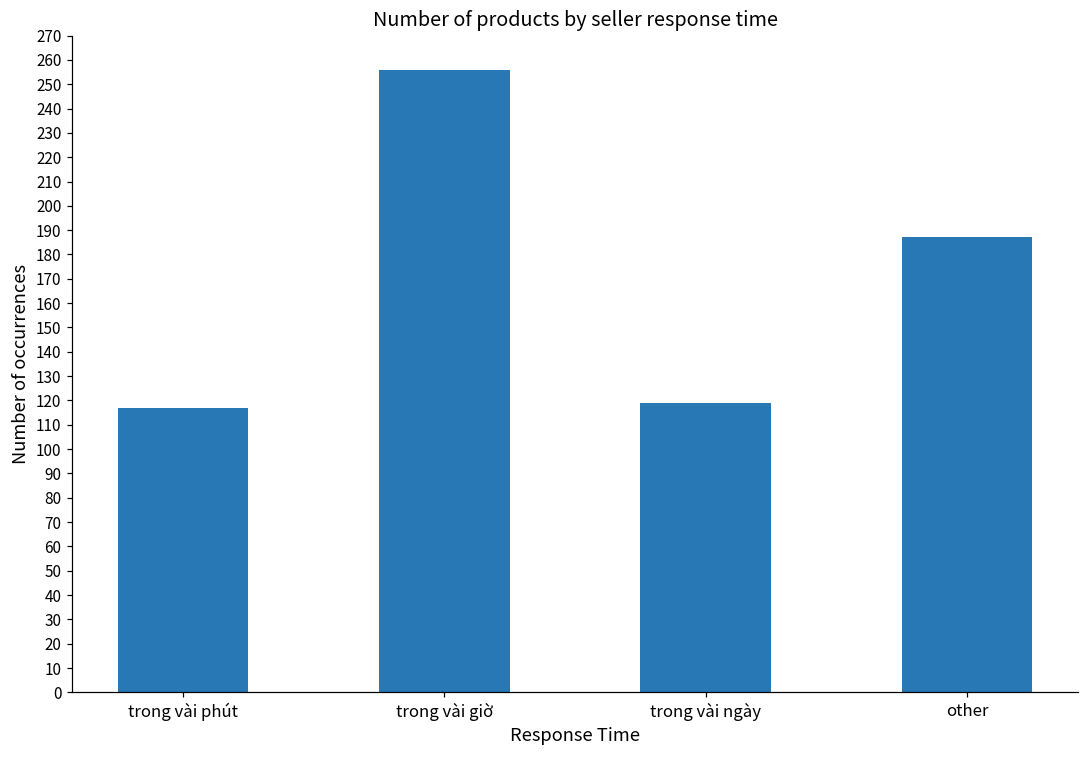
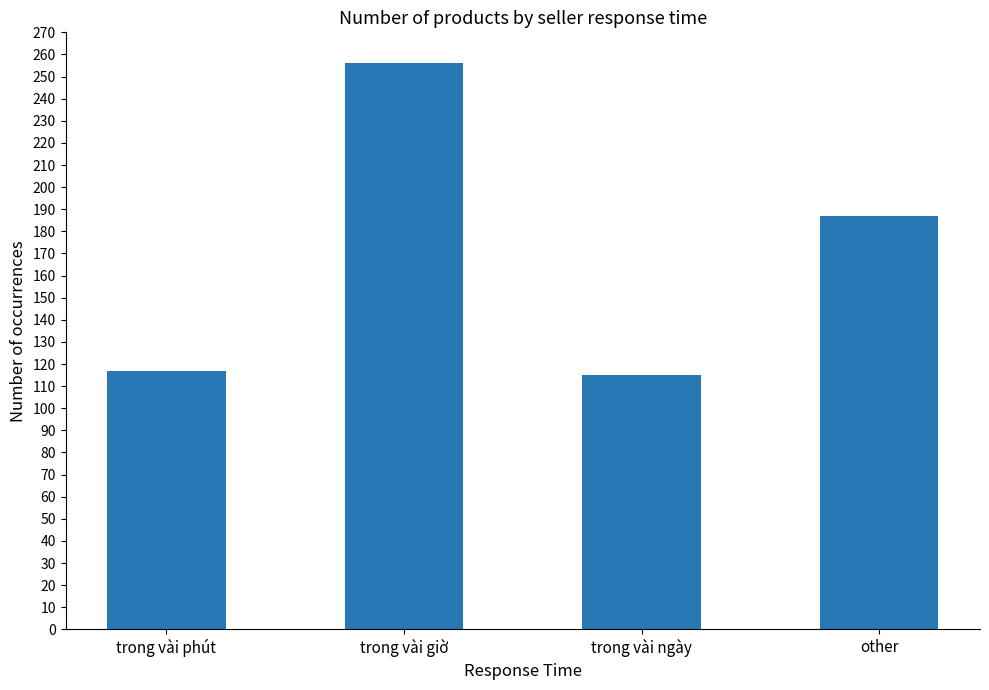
trong vài ngày: 119 -> 115
